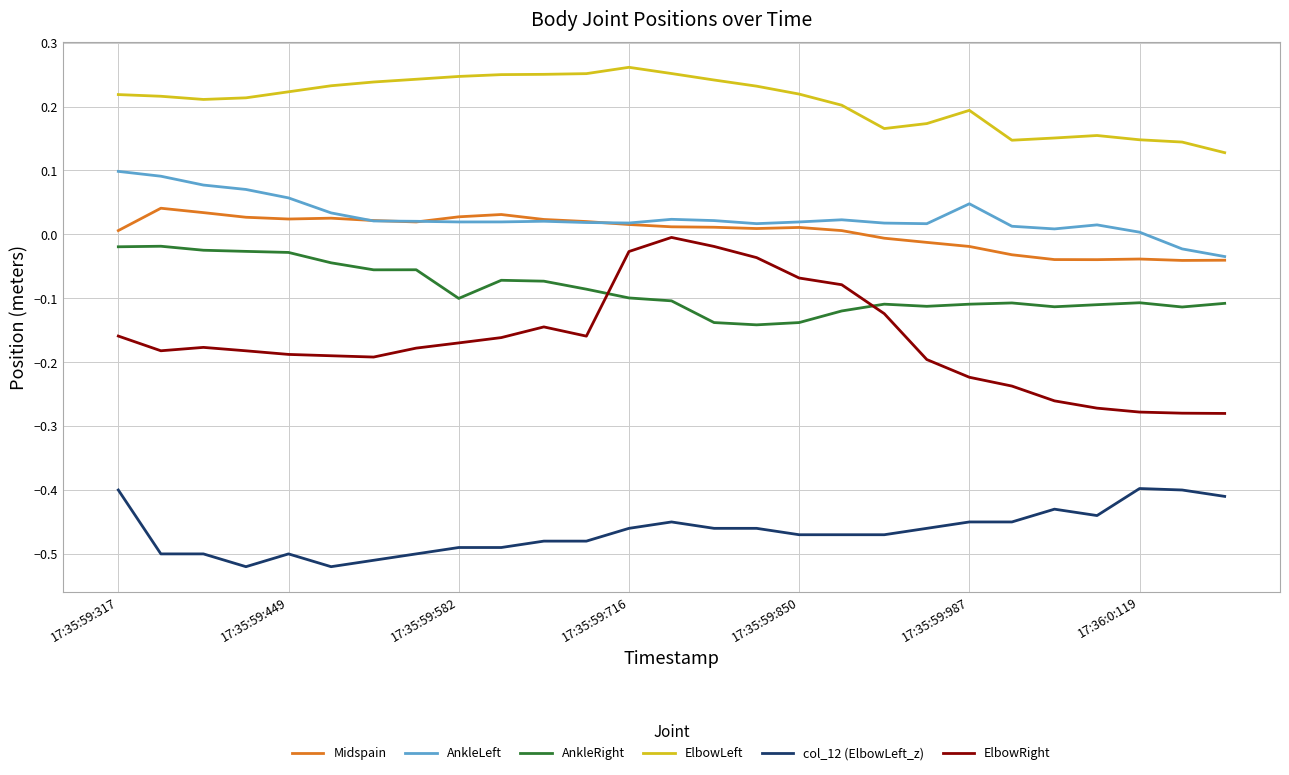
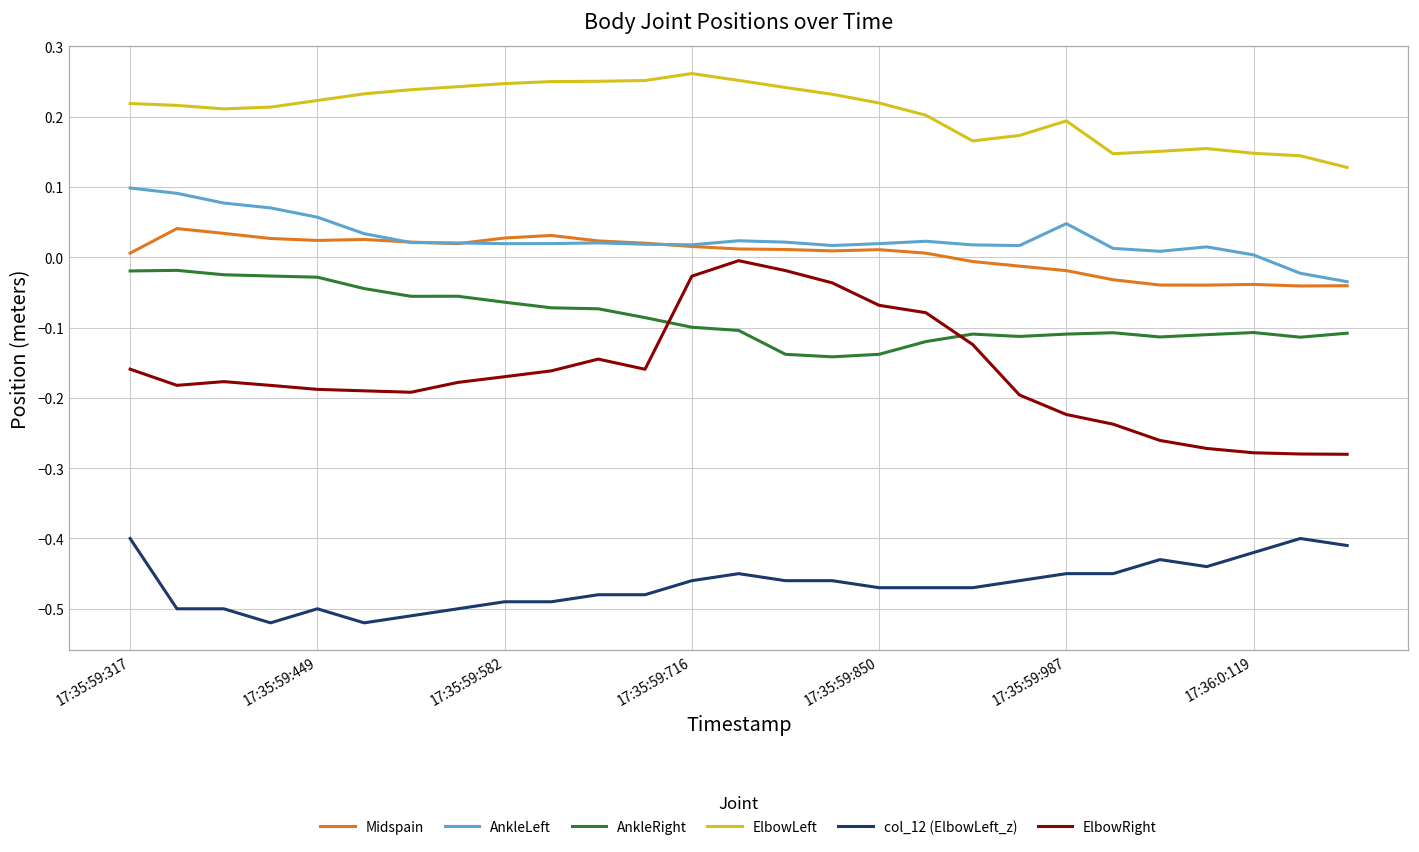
AnkleRight, 17:35:59:582: -0.10 -> -0.06
col_12 (ElbowLeft_z), 17:36:0:119: -0.40 -> -0.42
